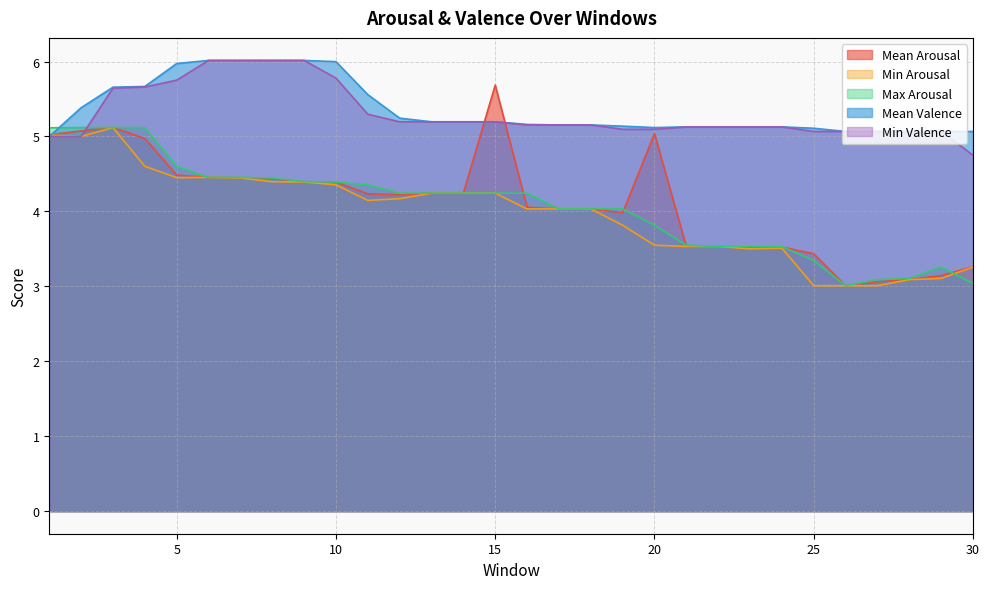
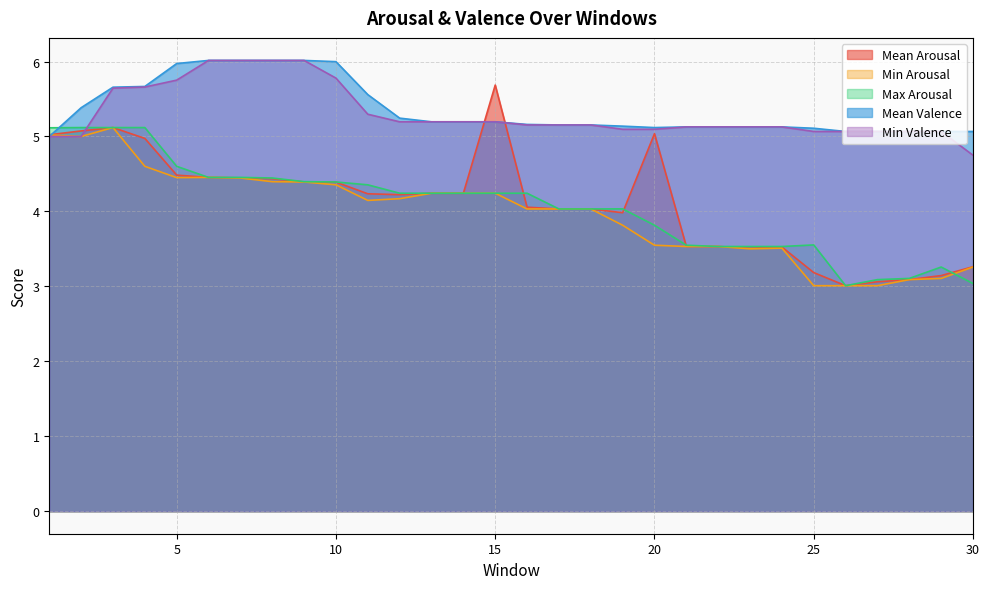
Mean Arousal, 25: 3.4 -> 3.2
Max Arousal, 25: 3.3 -> 3.6
